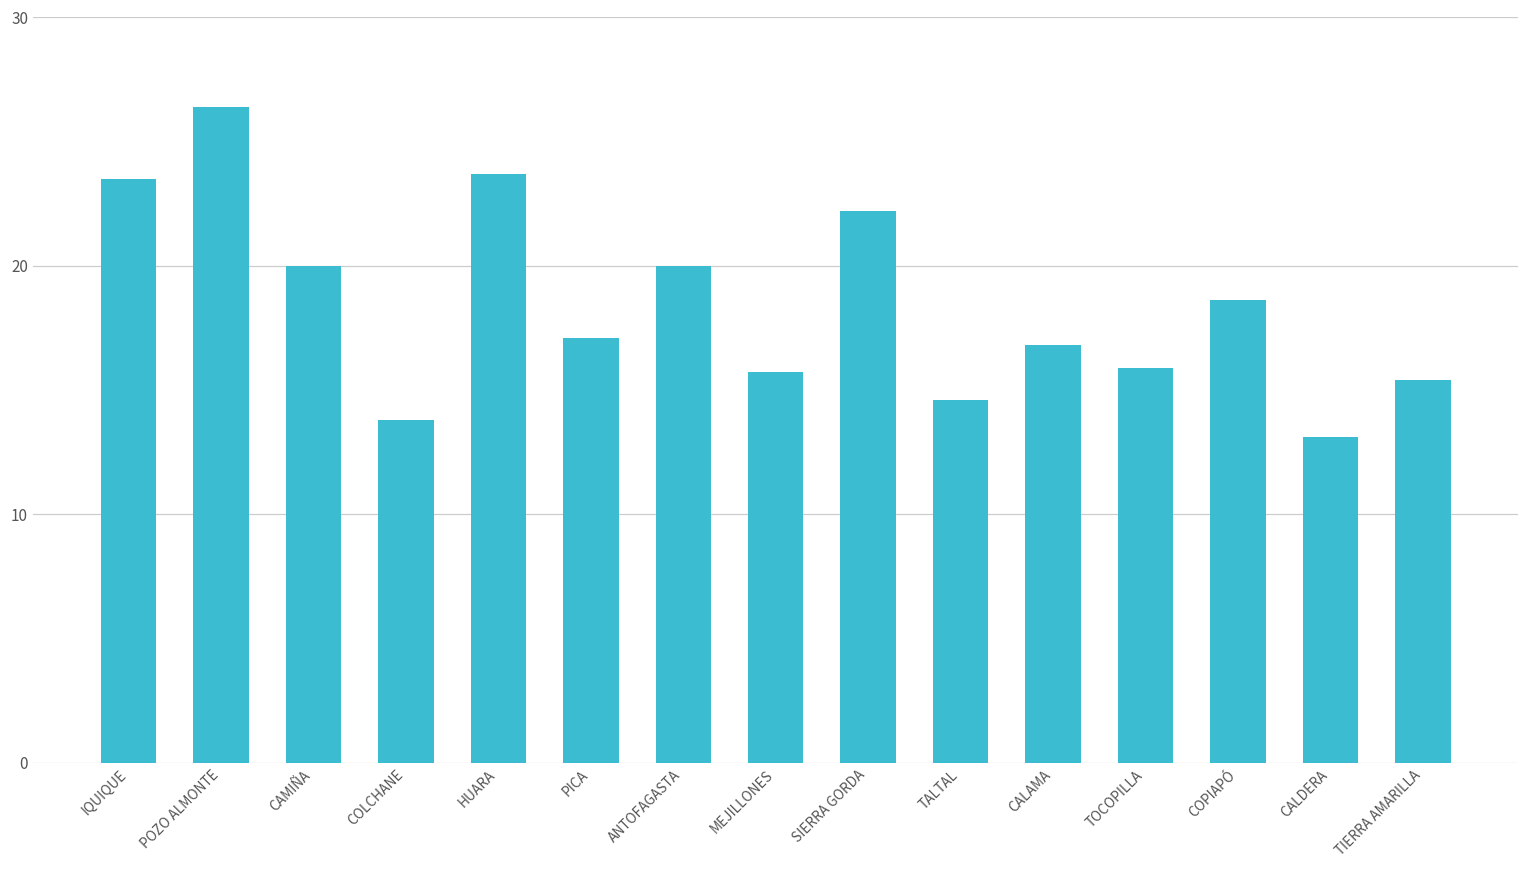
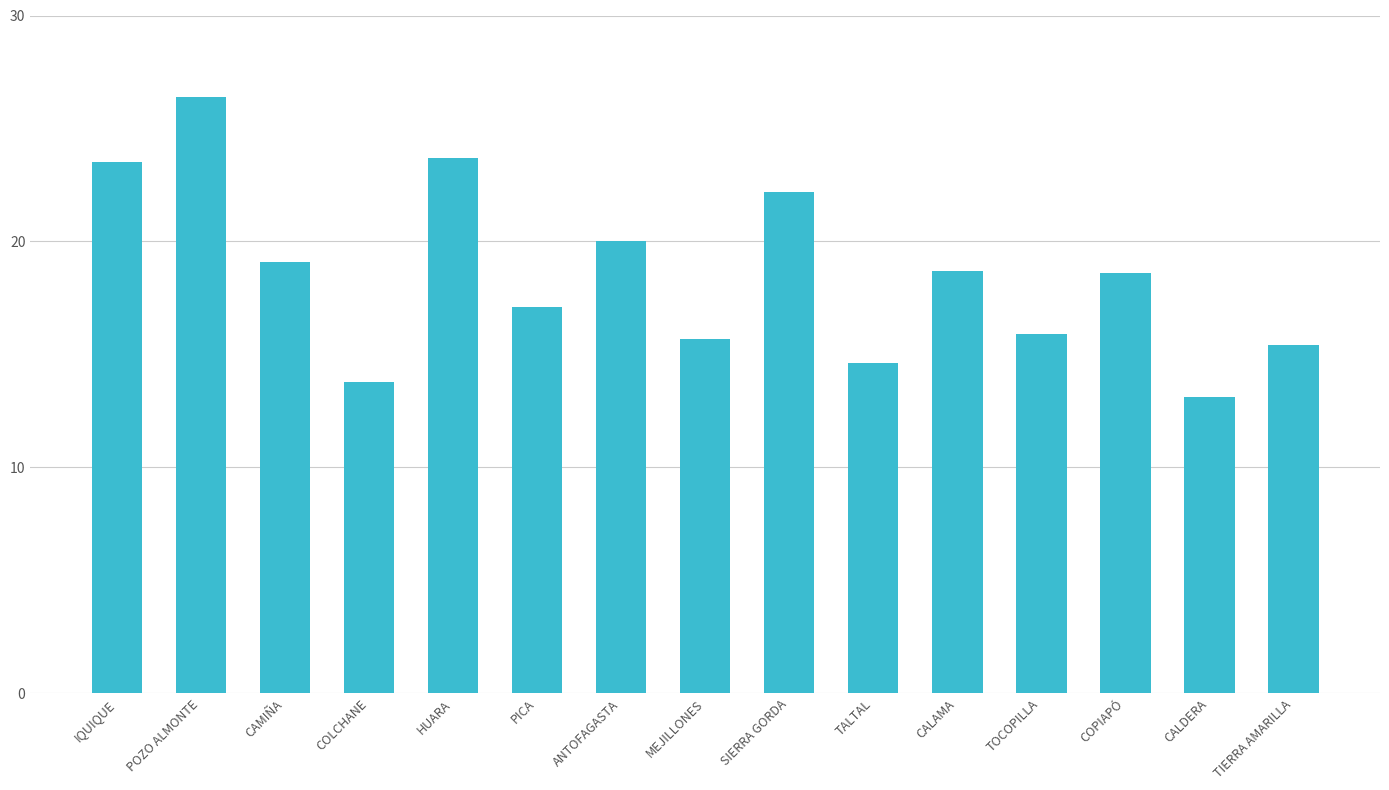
CAMIÑA: 20.0 -> 19.1
CALAMA: 16.8 -> 18.7
